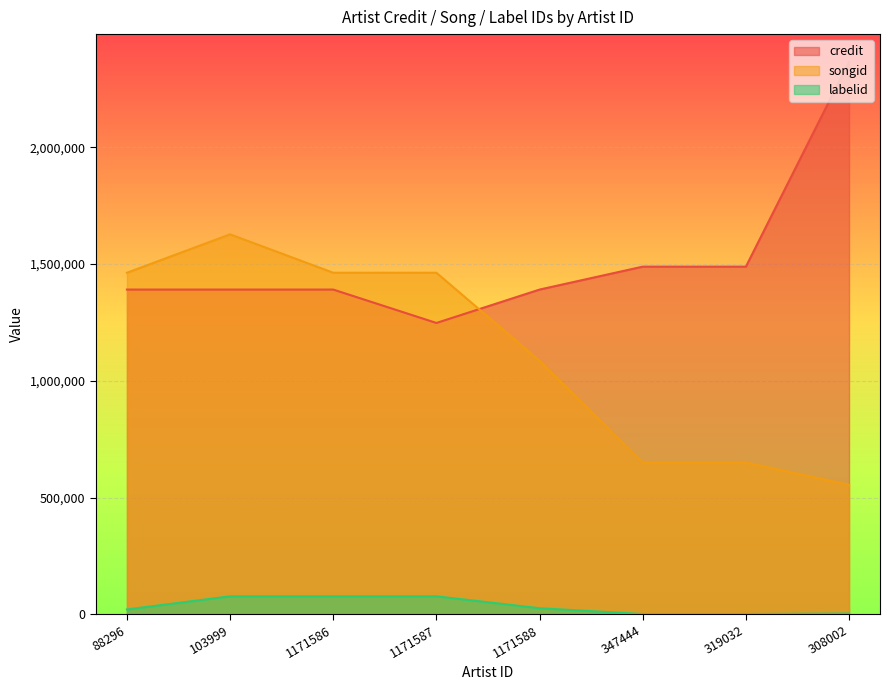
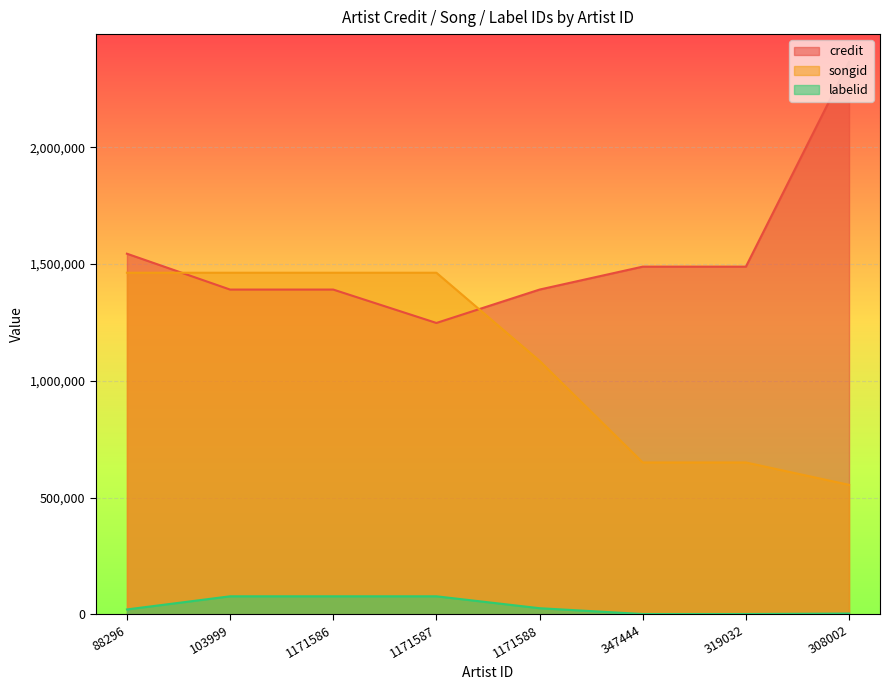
credit, 88296: 1,390,000 -> 1,540,000
songid, 103999: 1,630,000 -> 1,460,000
